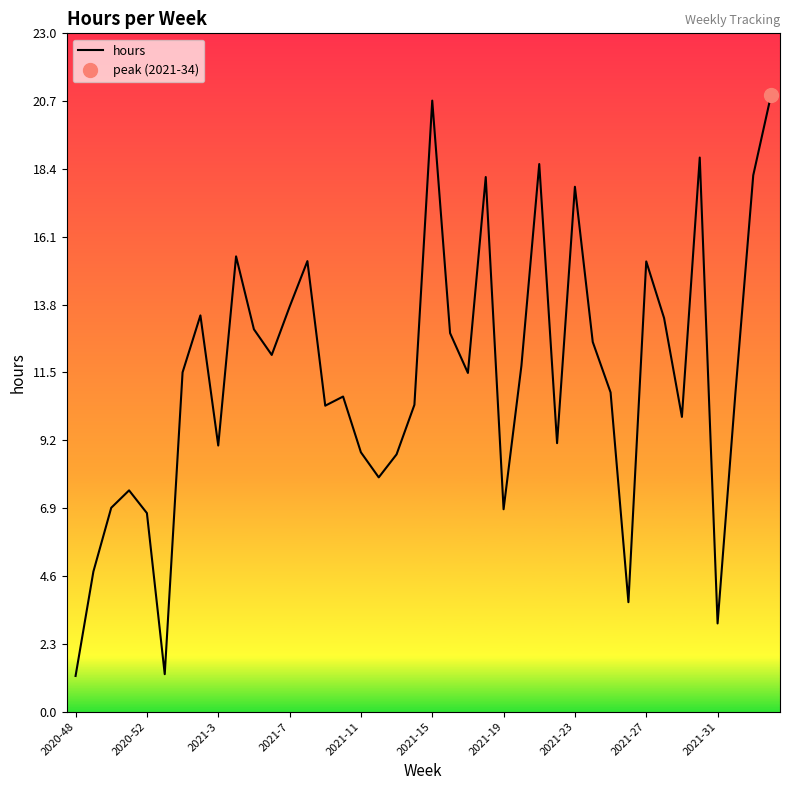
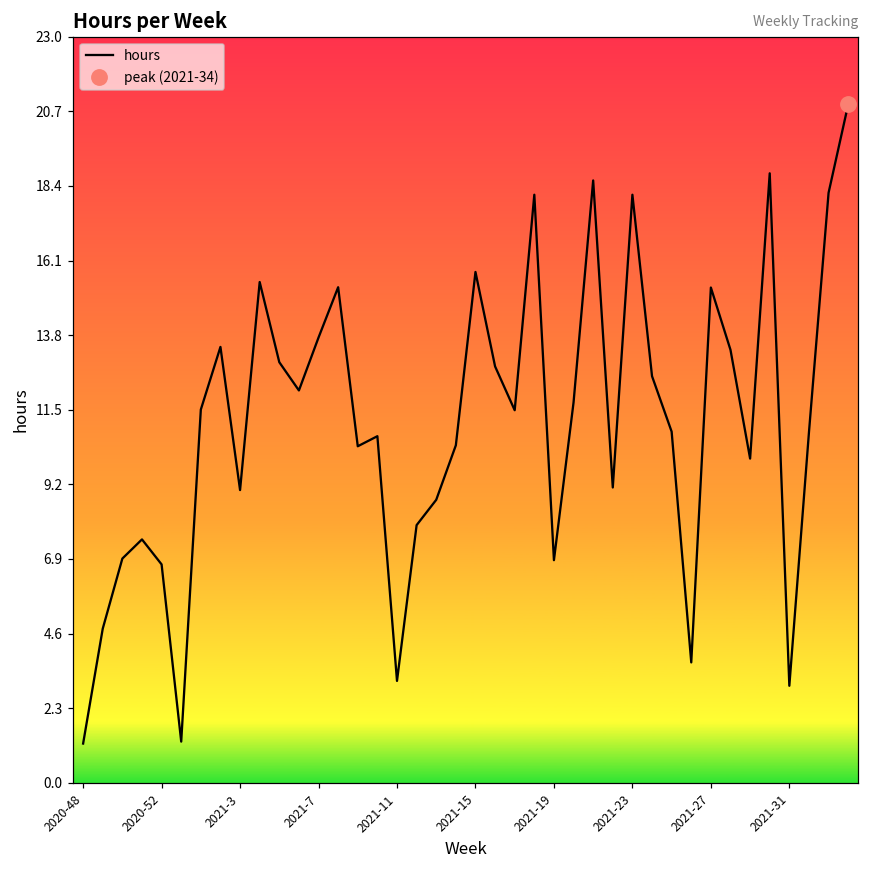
hours, 2021-11: 8.8 -> 3.1
hours, 2021-15: 20.7 -> 15.7
hours, 2021-23: 17.8 -> 18.1
